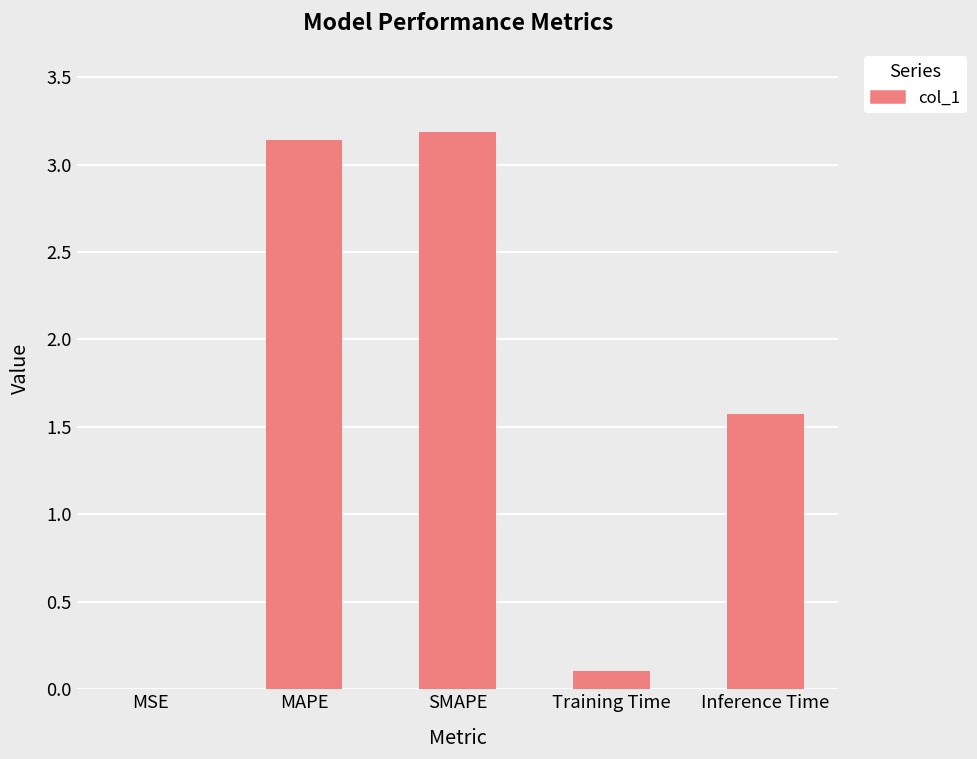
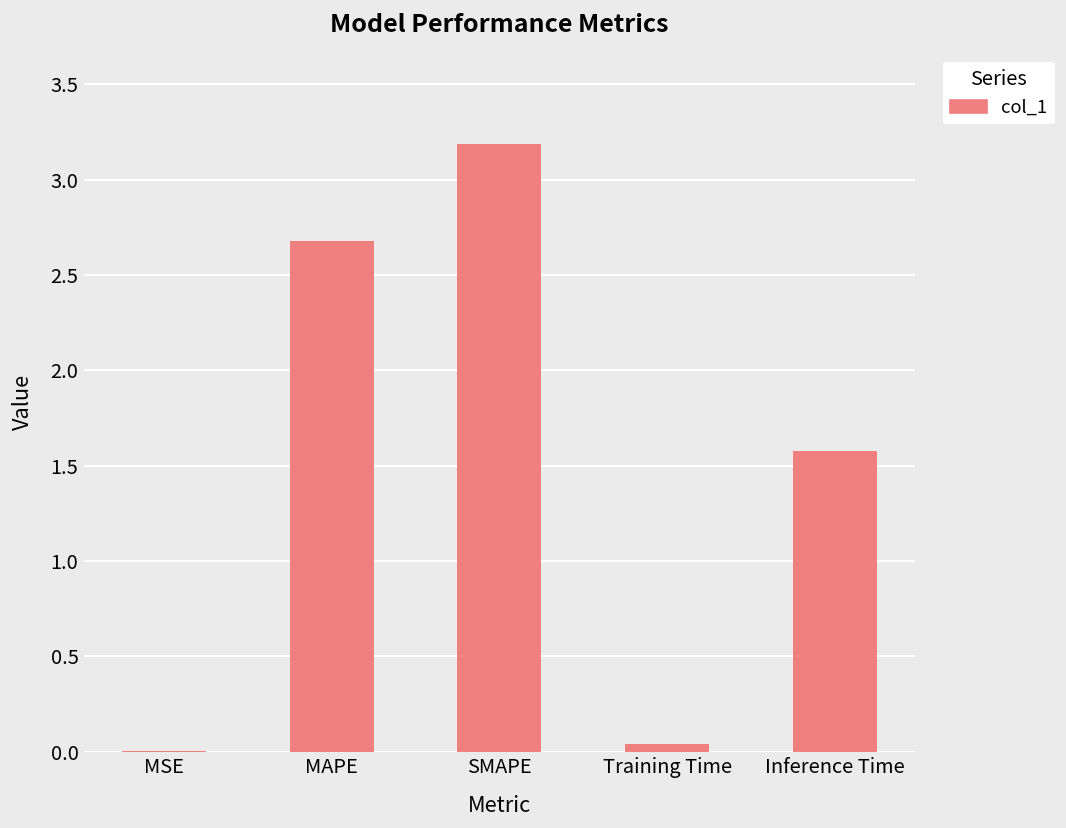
MAPE: 3.14 -> 2.68
Training Time: 0.10 -> 0.04
